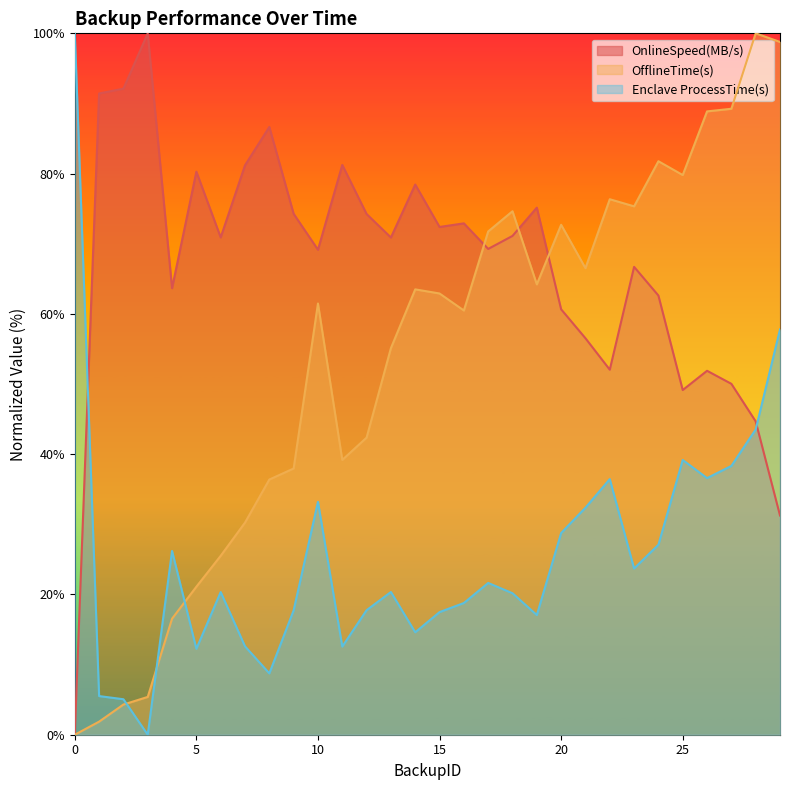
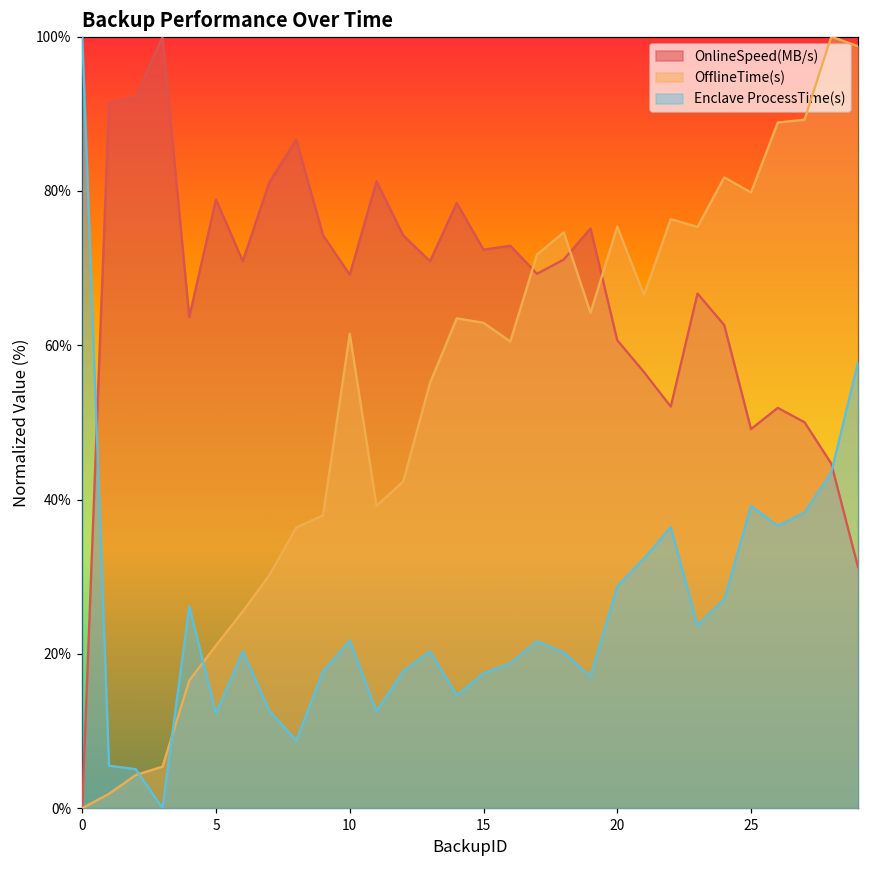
OnlineSpeed(MB/s), 5: 80% -> 79%
Enclave ProcessTime(s), 10: 33% -> 22%
OfflineTime(s), 20: 73% -> 75%
